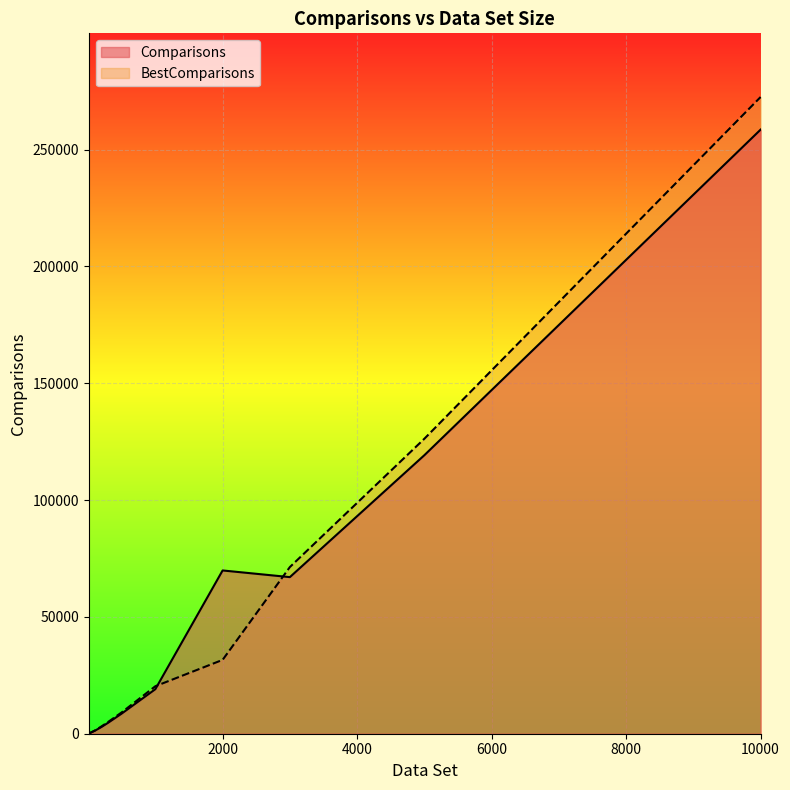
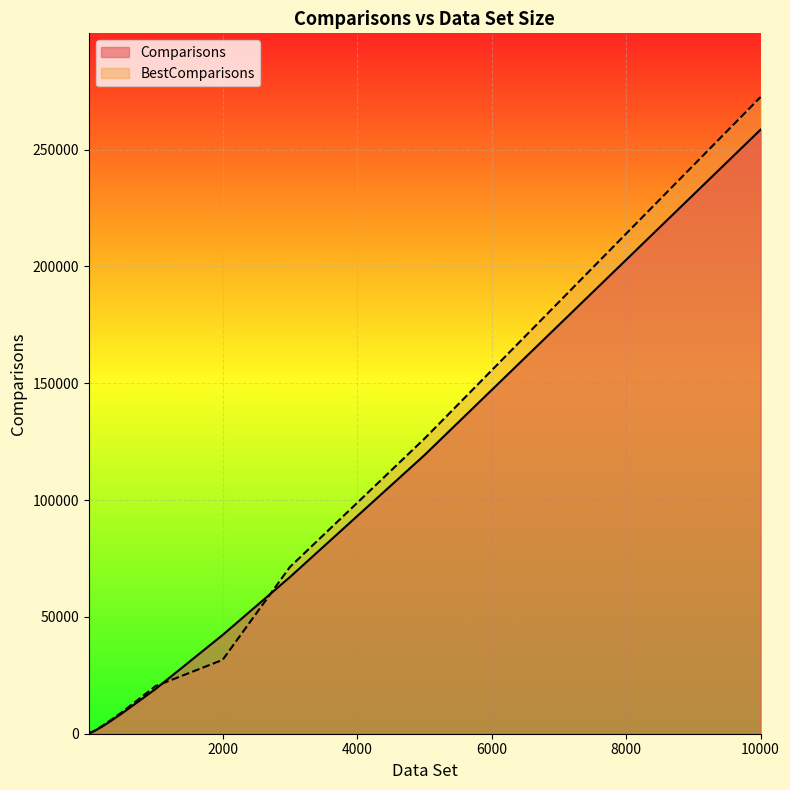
Comparisons, 2000: 70000 -> 42000
